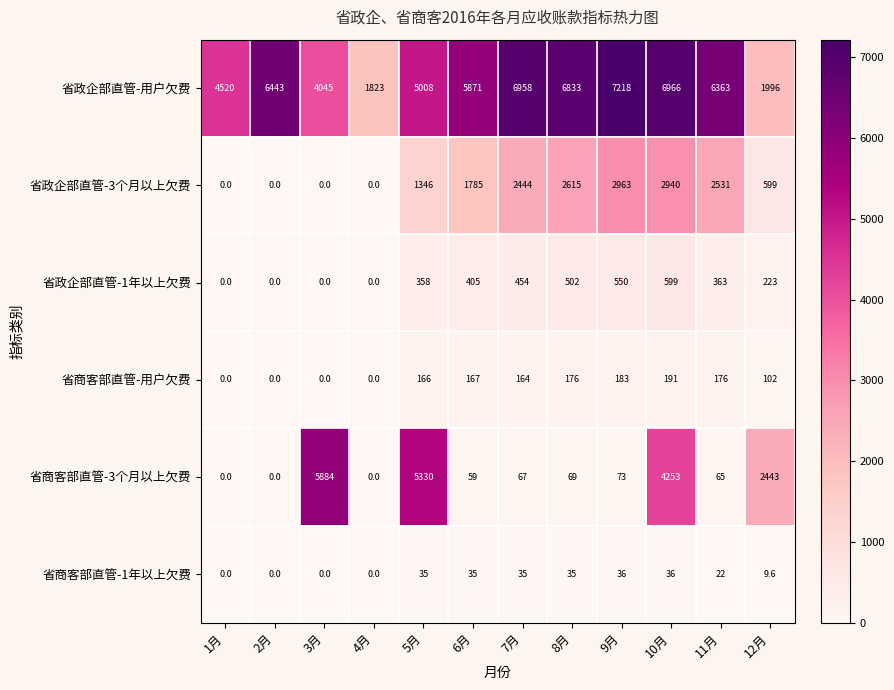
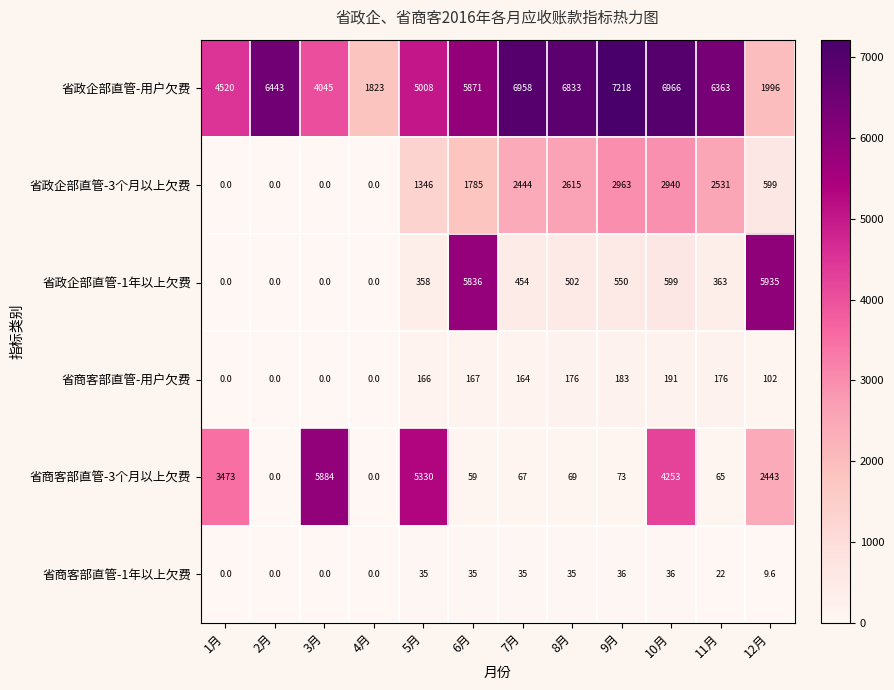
省政企部直管-1年以上欠费, 6月: 405 -> 5836
省政企部直管-1年以上欠费, 12月: 223 -> 5935
省商客部直管-3个月以上欠费, 1月: 0.0 -> 3473
